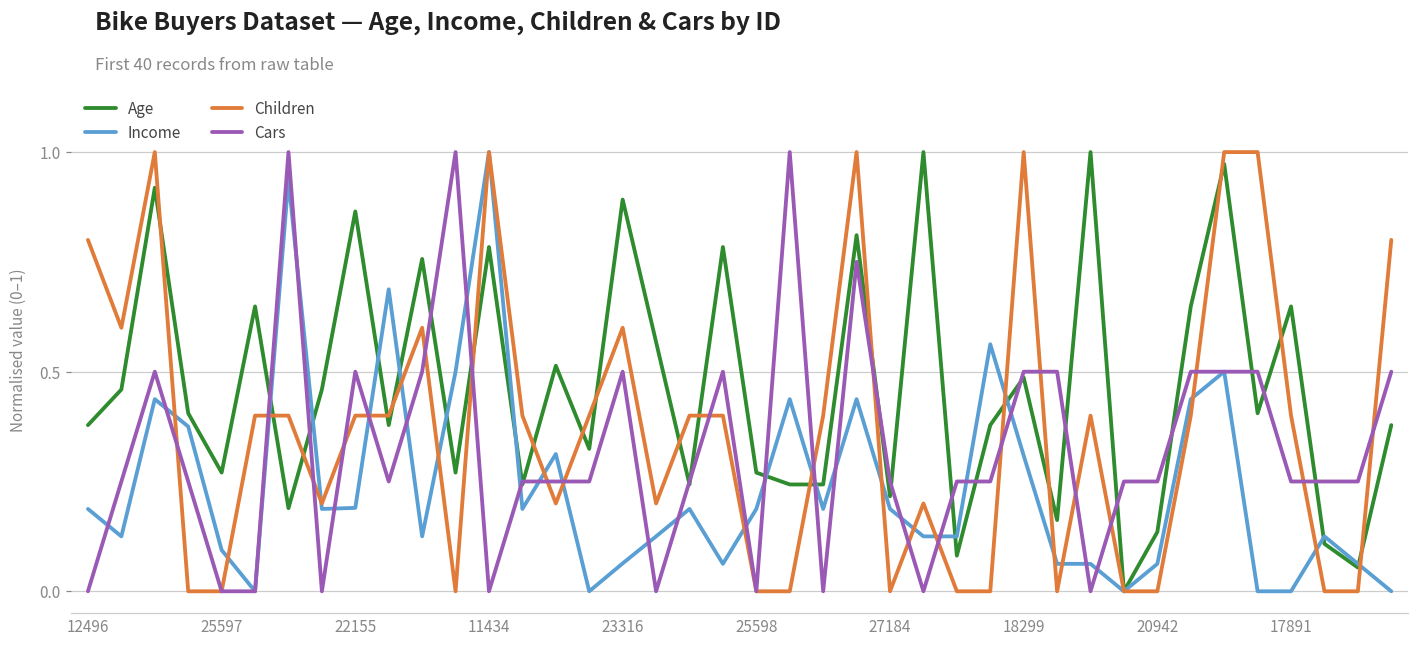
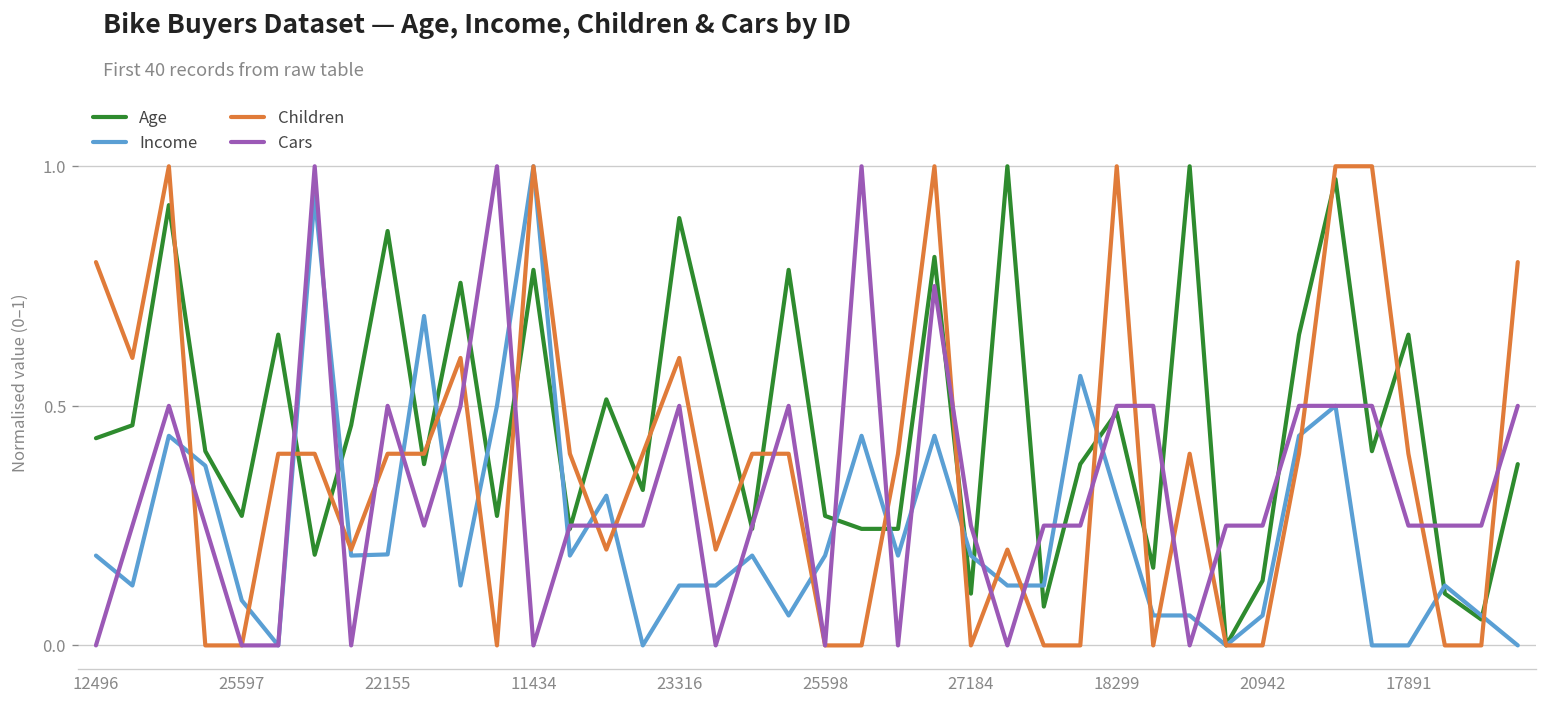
Age, 12496: 0.38 -> 0.43
Income, 23316: 0.06 -> 0.13
Age, 27184: 0.22 -> 0.11
